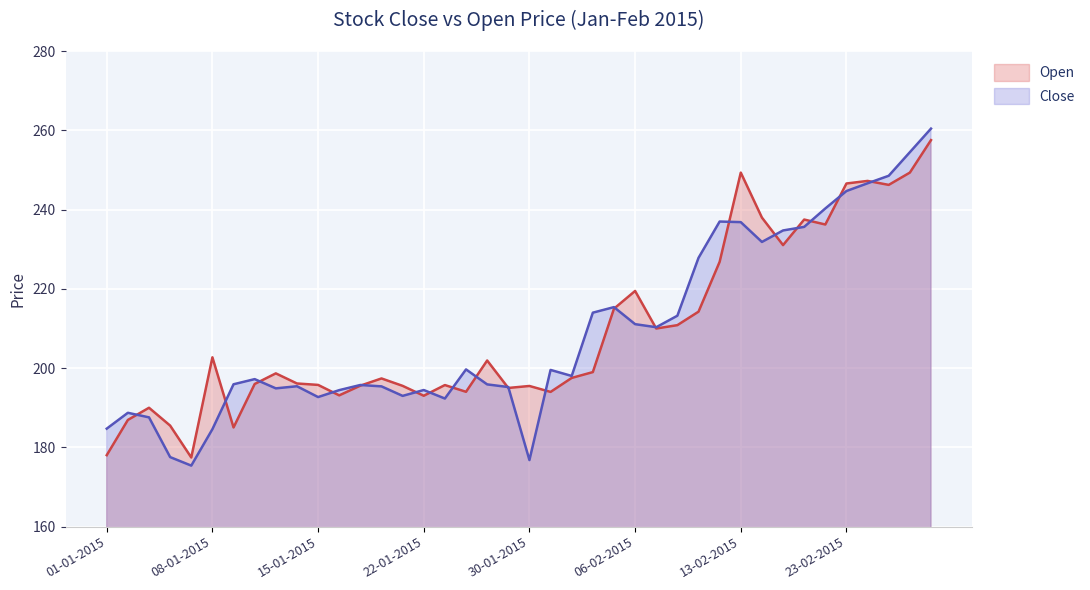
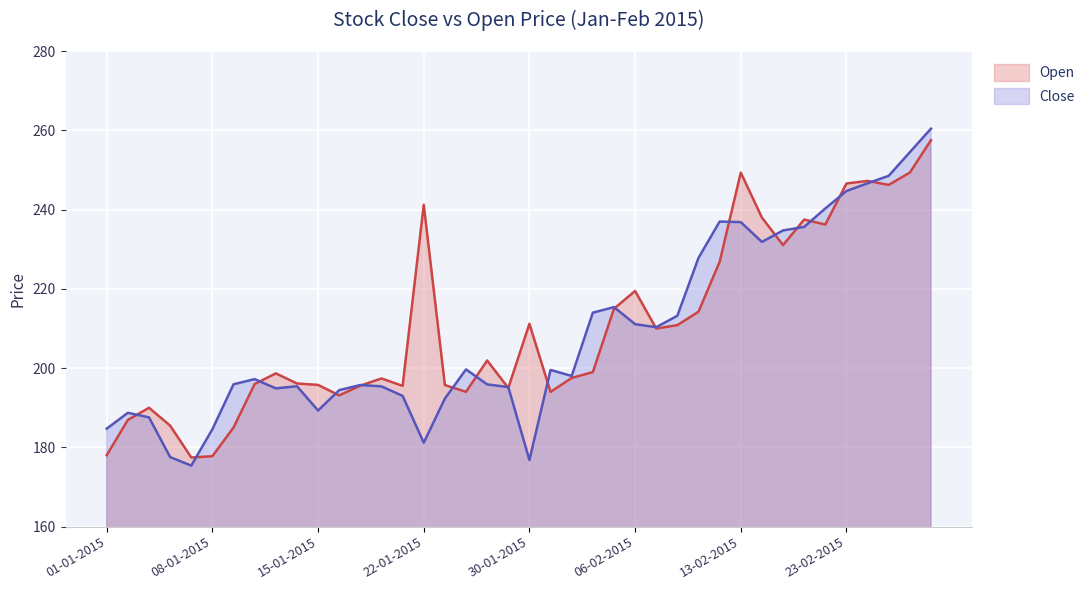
Open, 08-01-2015: 203 -> 178
Close, 15-01-2015: 193 -> 189
Open, 22-01-2015: 193 -> 241
Close, 22-01-2015: 194 -> 181
Open, 30-01-2015: 196 -> 211
